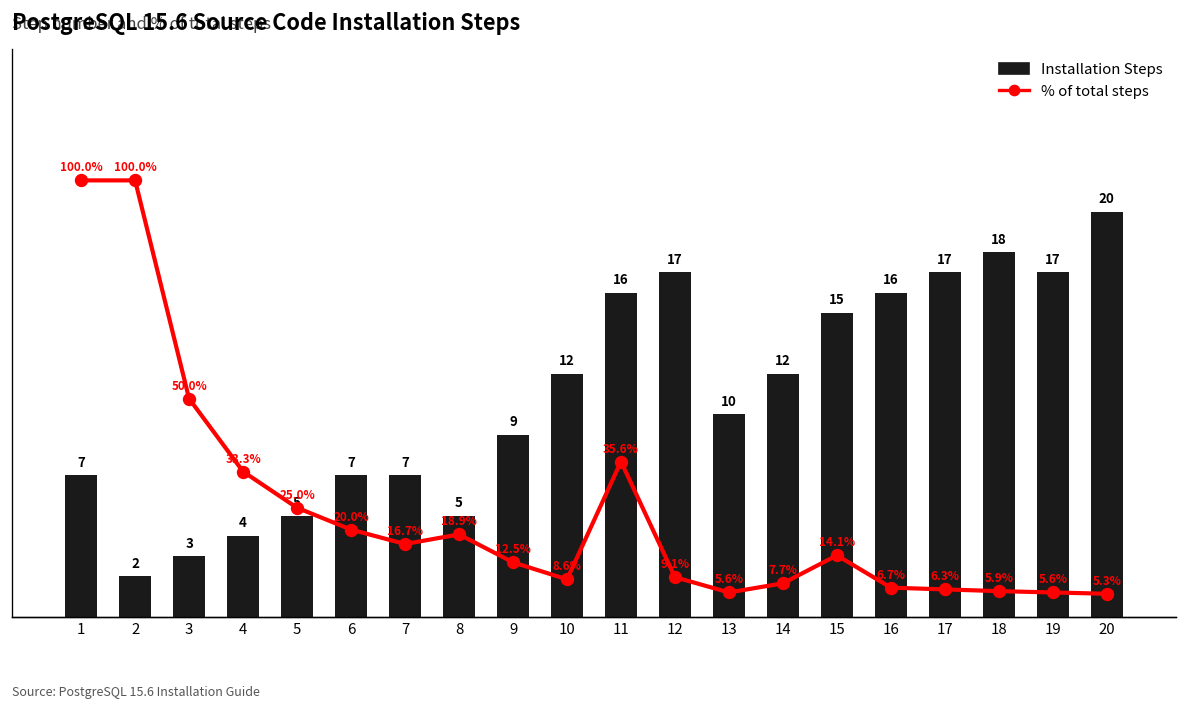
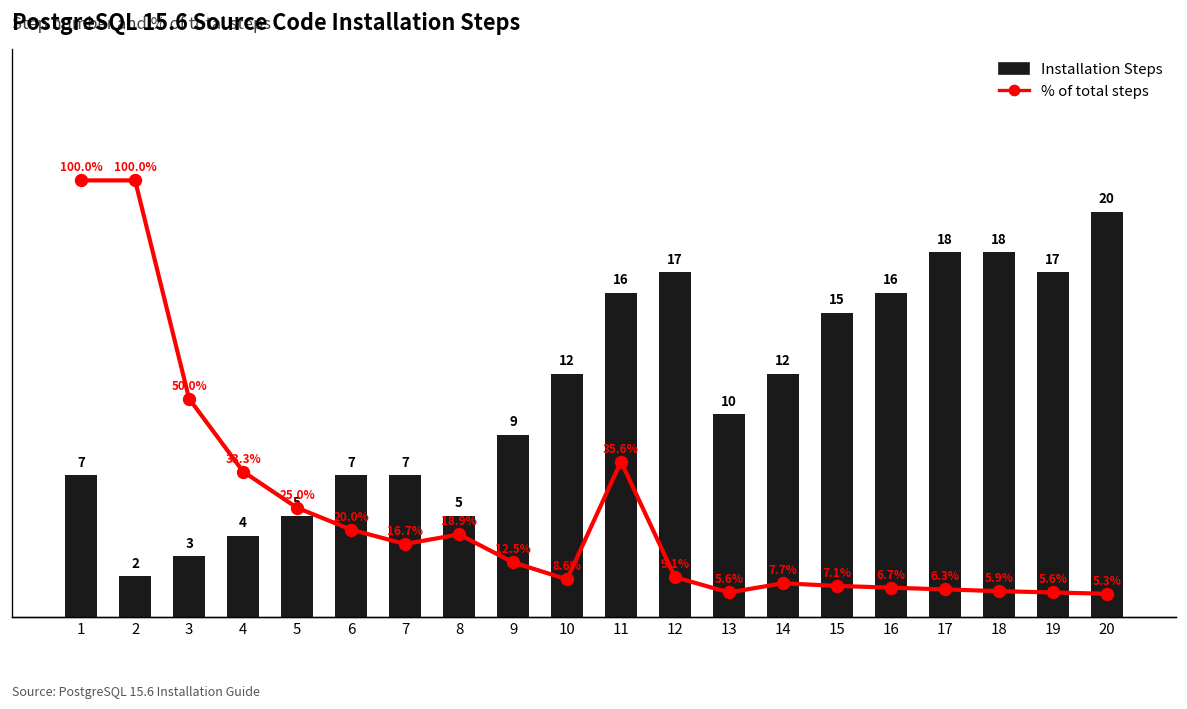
Installation Steps, 17: 17 -> 18
% of total steps, 15: 14.1% -> 7.1%
